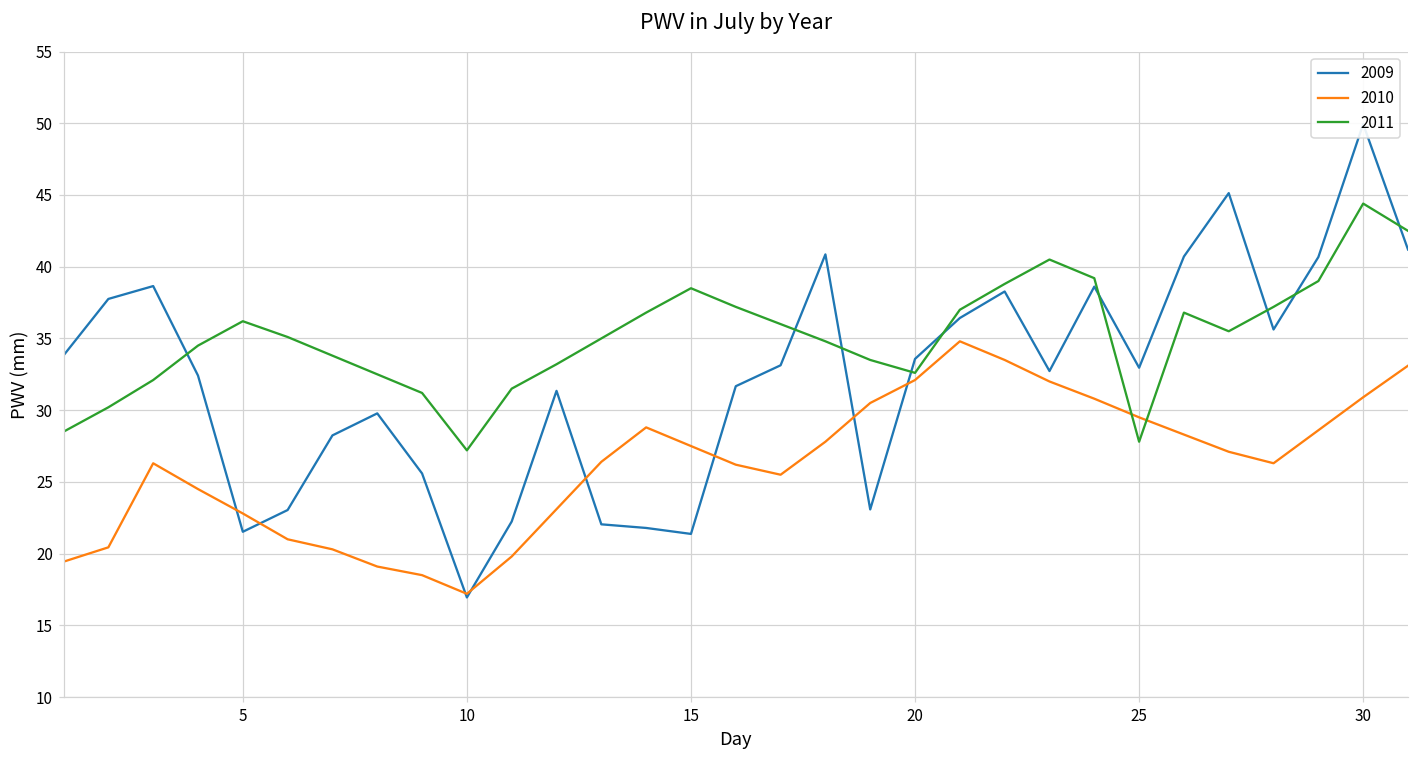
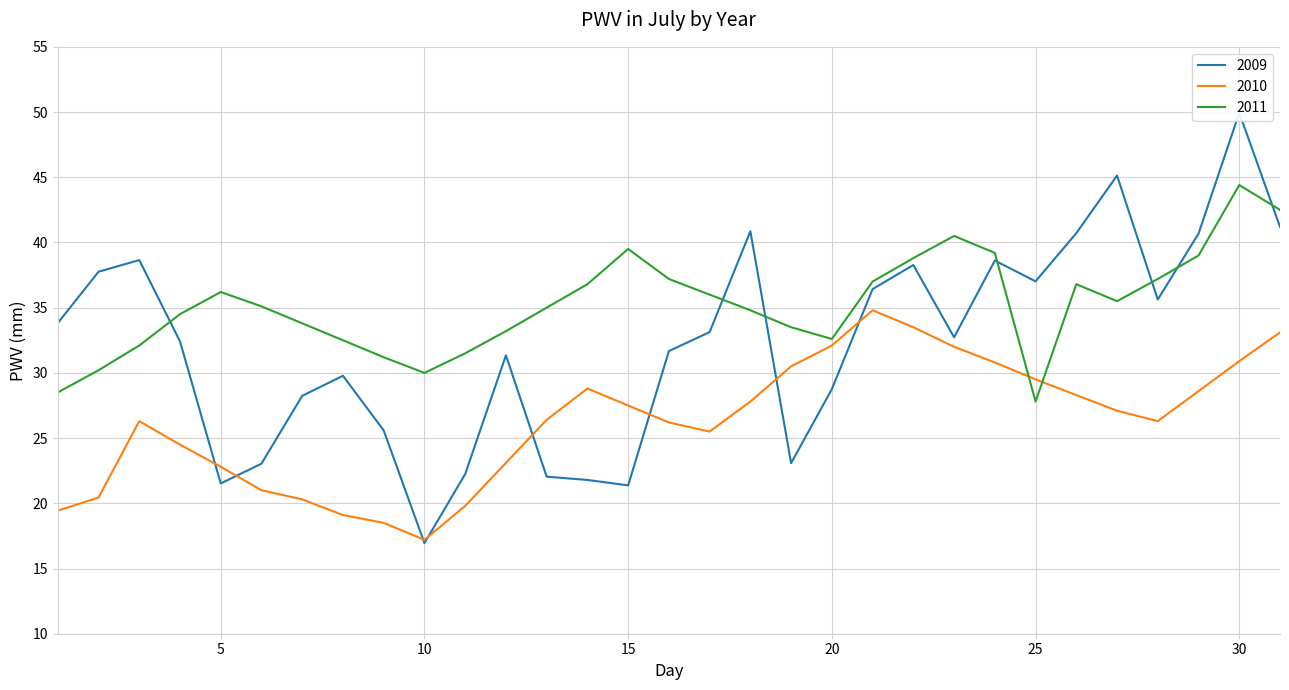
2011, 10: 27.2 -> 30.0
2011, 15: 38.5 -> 39.5
2009, 20: 33.6 -> 28.8
2009, 25: 33.0 -> 37.0
